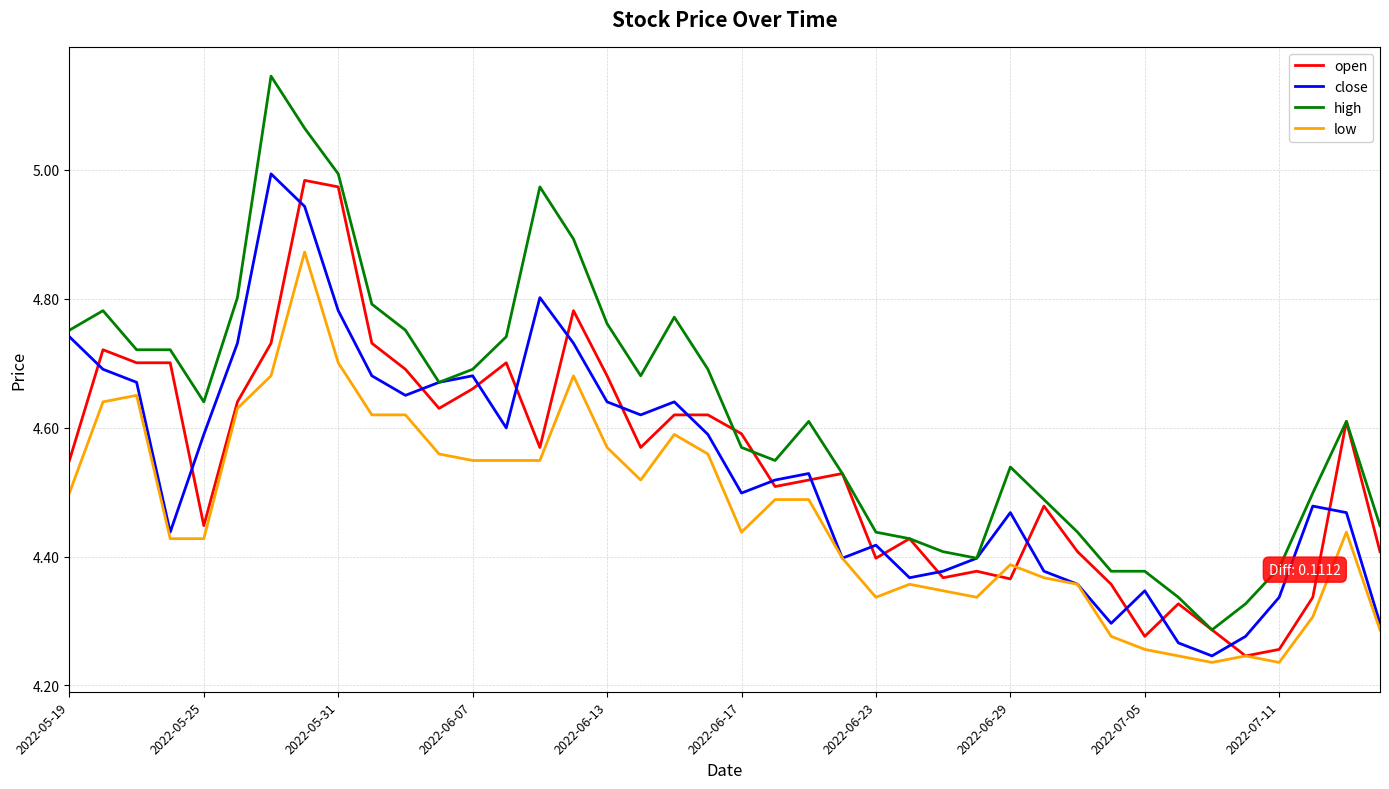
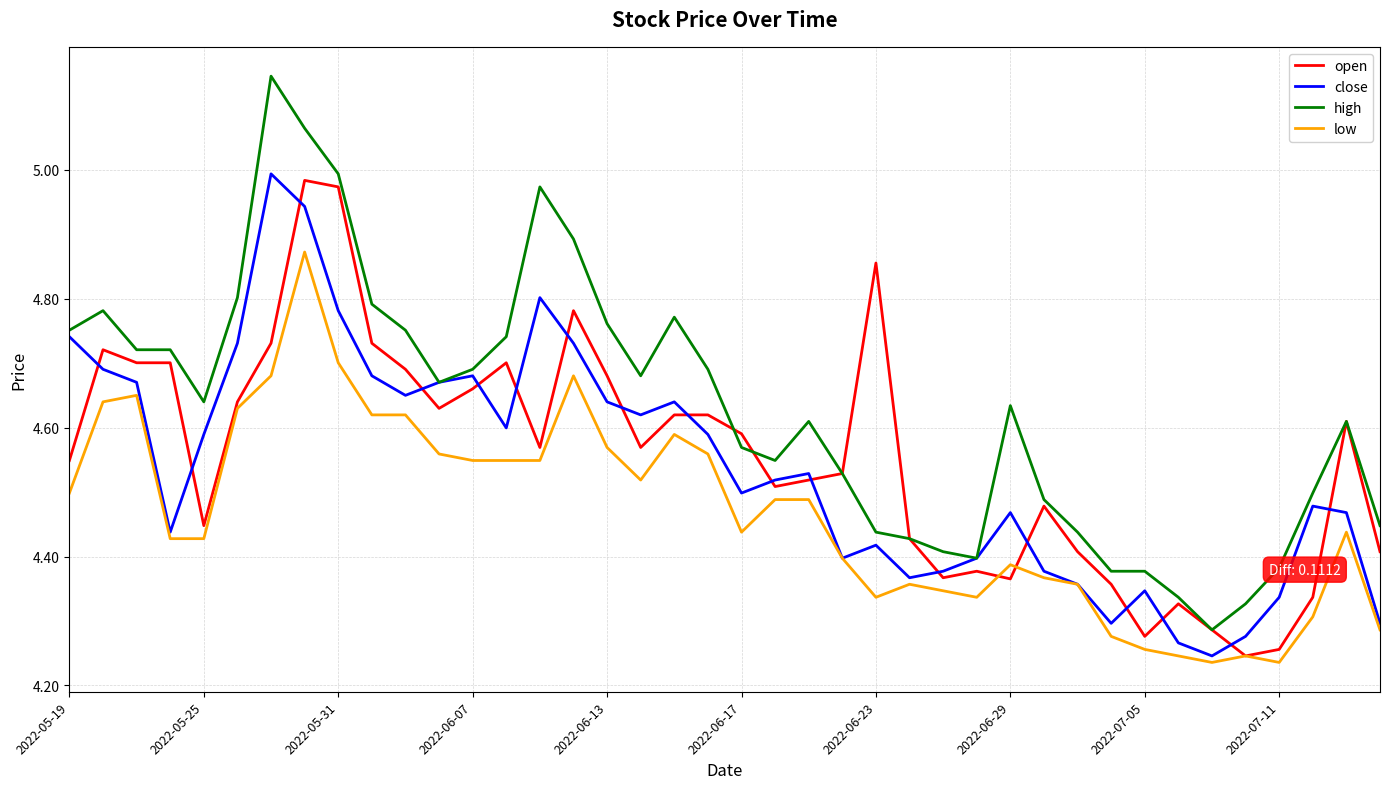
open, 2022-06-23: 4.40 -> 4.86
high, 2022-06-29: 4.54 -> 4.63
